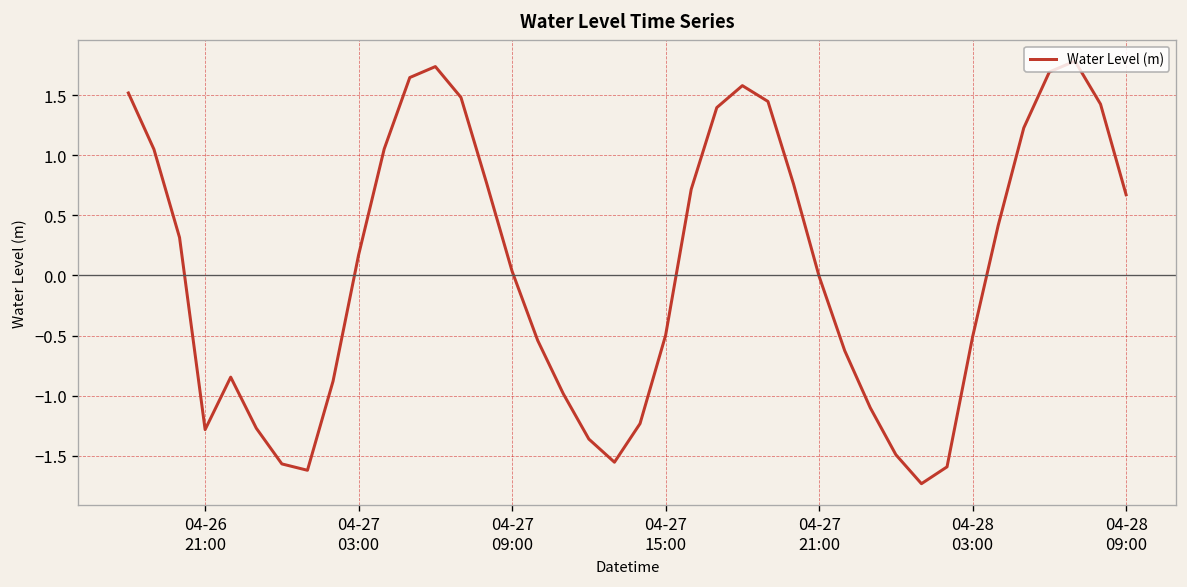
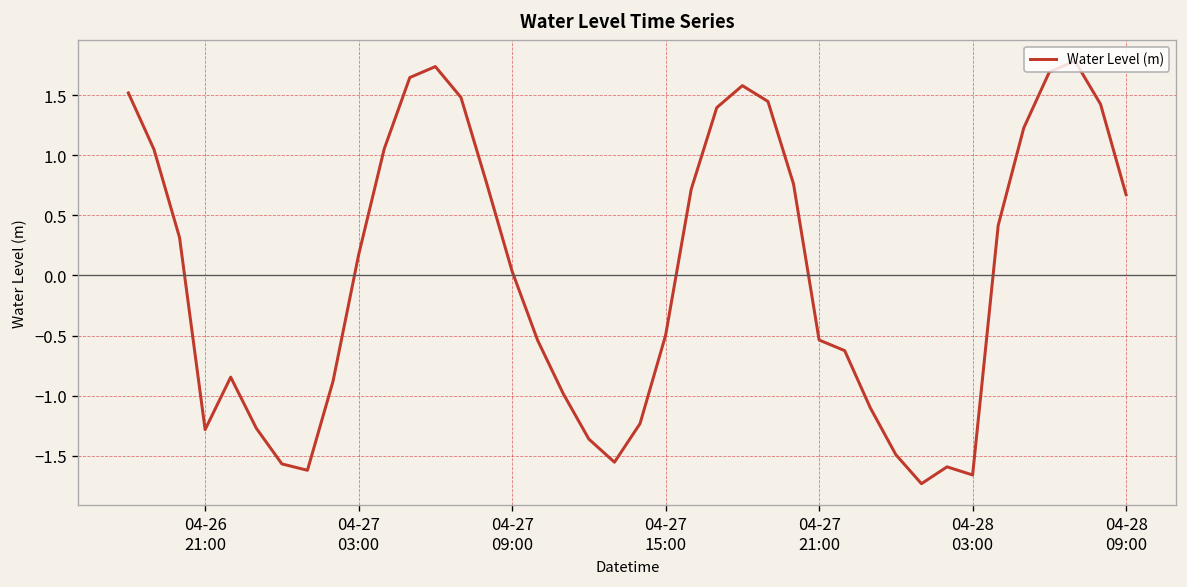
04-27 21:00: -0.01 -> -0.54
04-28 03:00: -0.51 -> -1.66
